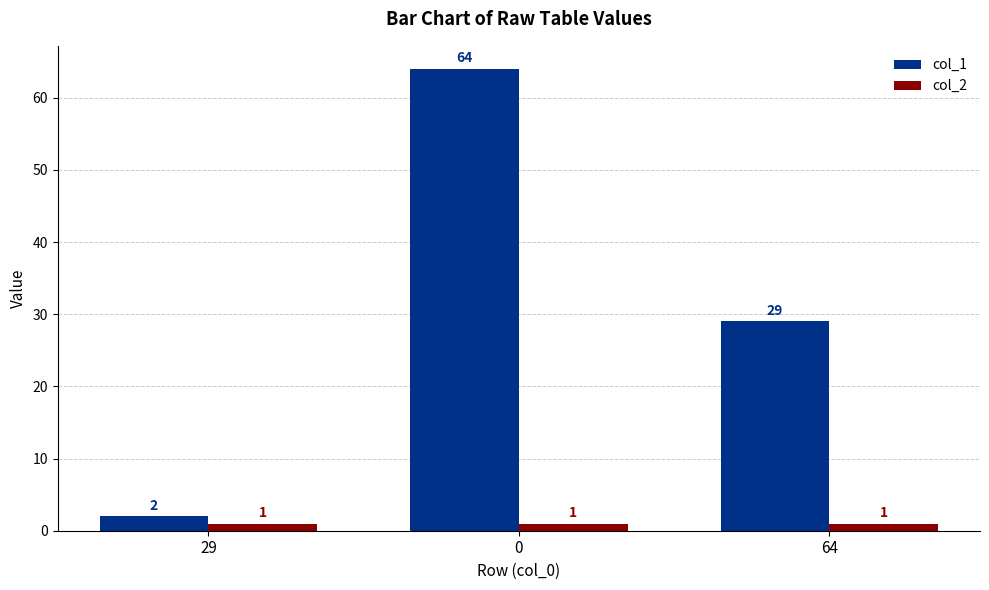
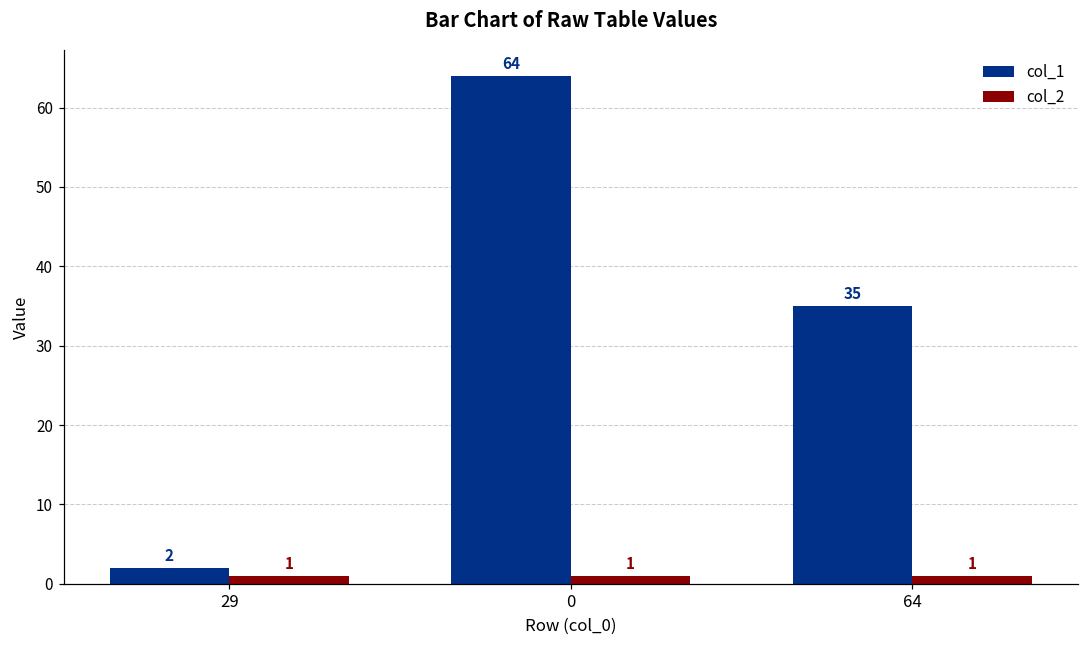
col_1, 64: 29 -> 35
